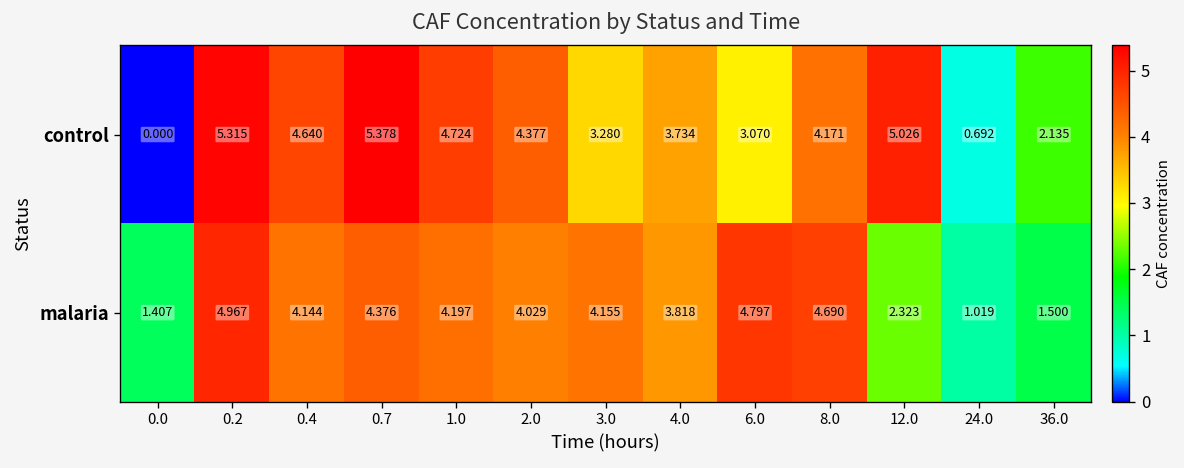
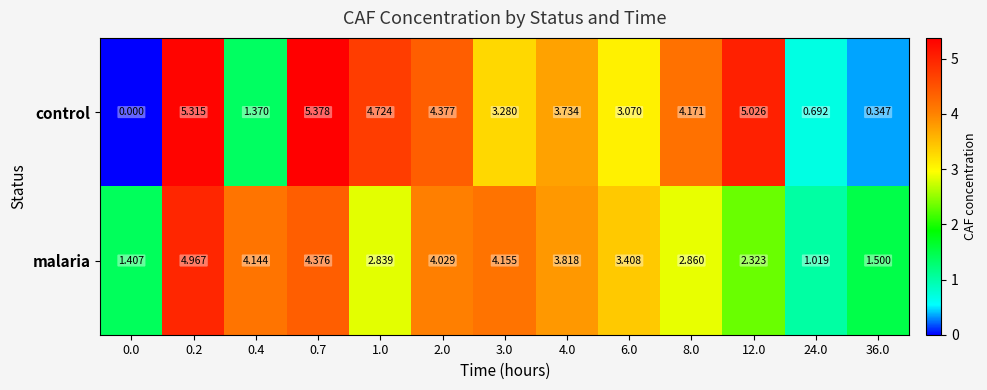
control, 0.4: 4.640 -> 1.370
control, 36.0: 2.135 -> 0.347
malaria, 1.0: 4.197 -> 2.839
malaria, 6.0: 4.797 -> 3.408
malaria, 8.0: 4.690 -> 2.860
